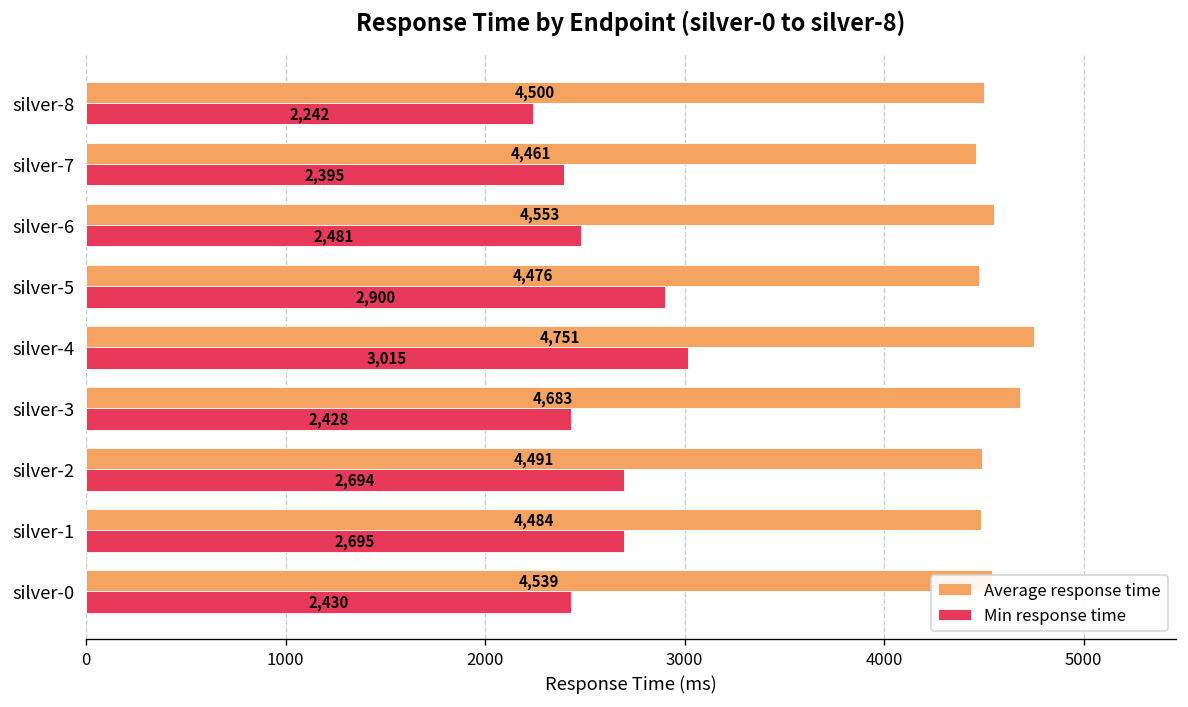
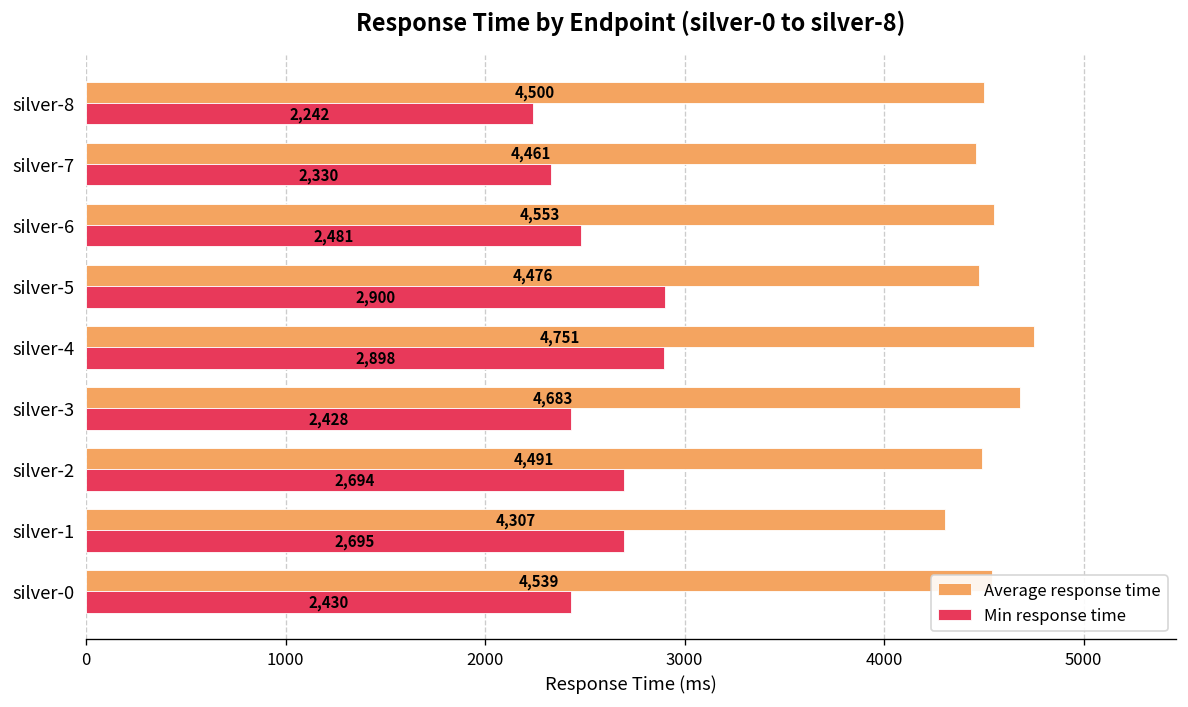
Min response time, silver-7: 2,395 -> 2,330
Min response time, silver-4: 3,015 -> 2,898
Average response time, silver-1: 4,484 -> 4,307
